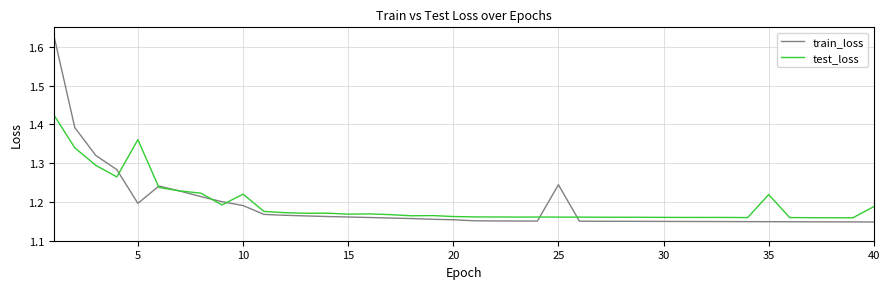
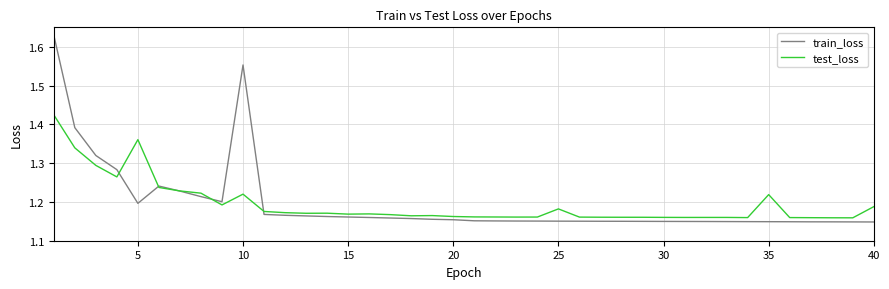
train_loss, 10: 1.19 -> 1.55
train_loss, 25: 1.24 -> 1.15
test_loss, 25: 1.16 -> 1.18
